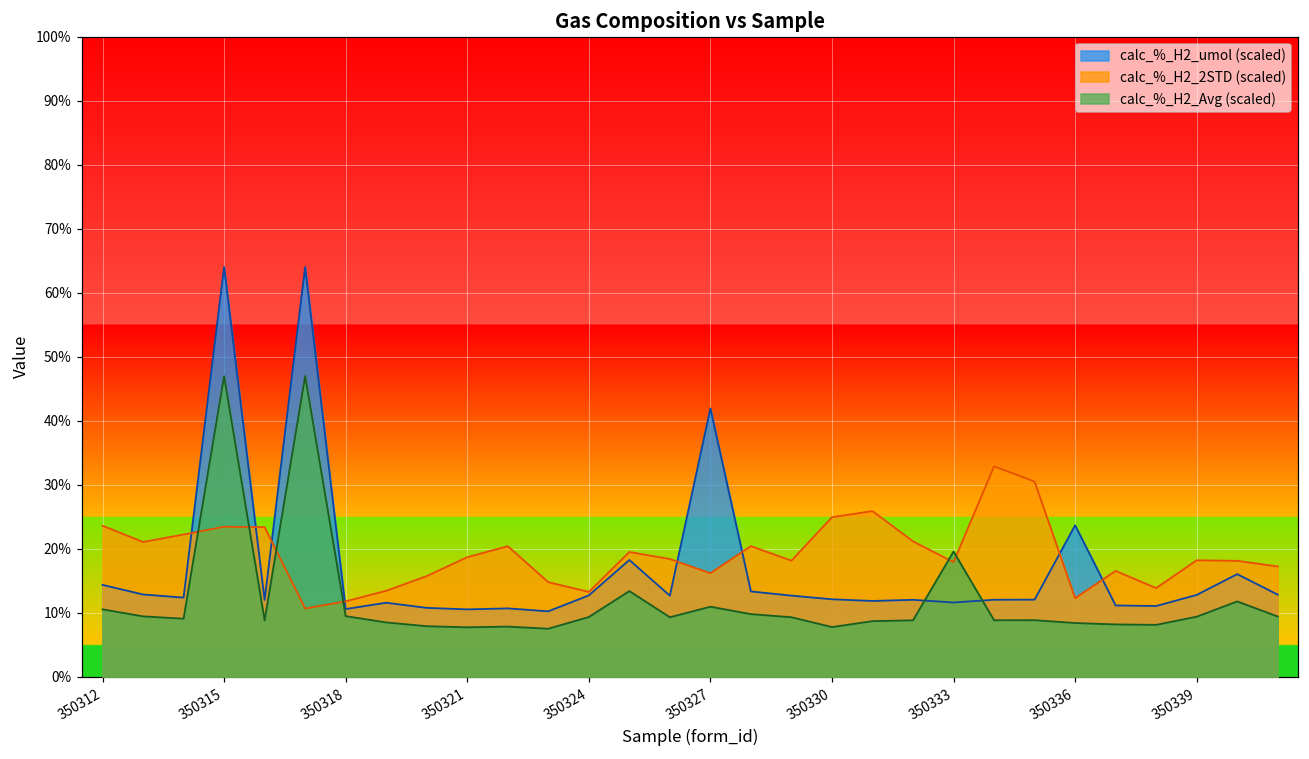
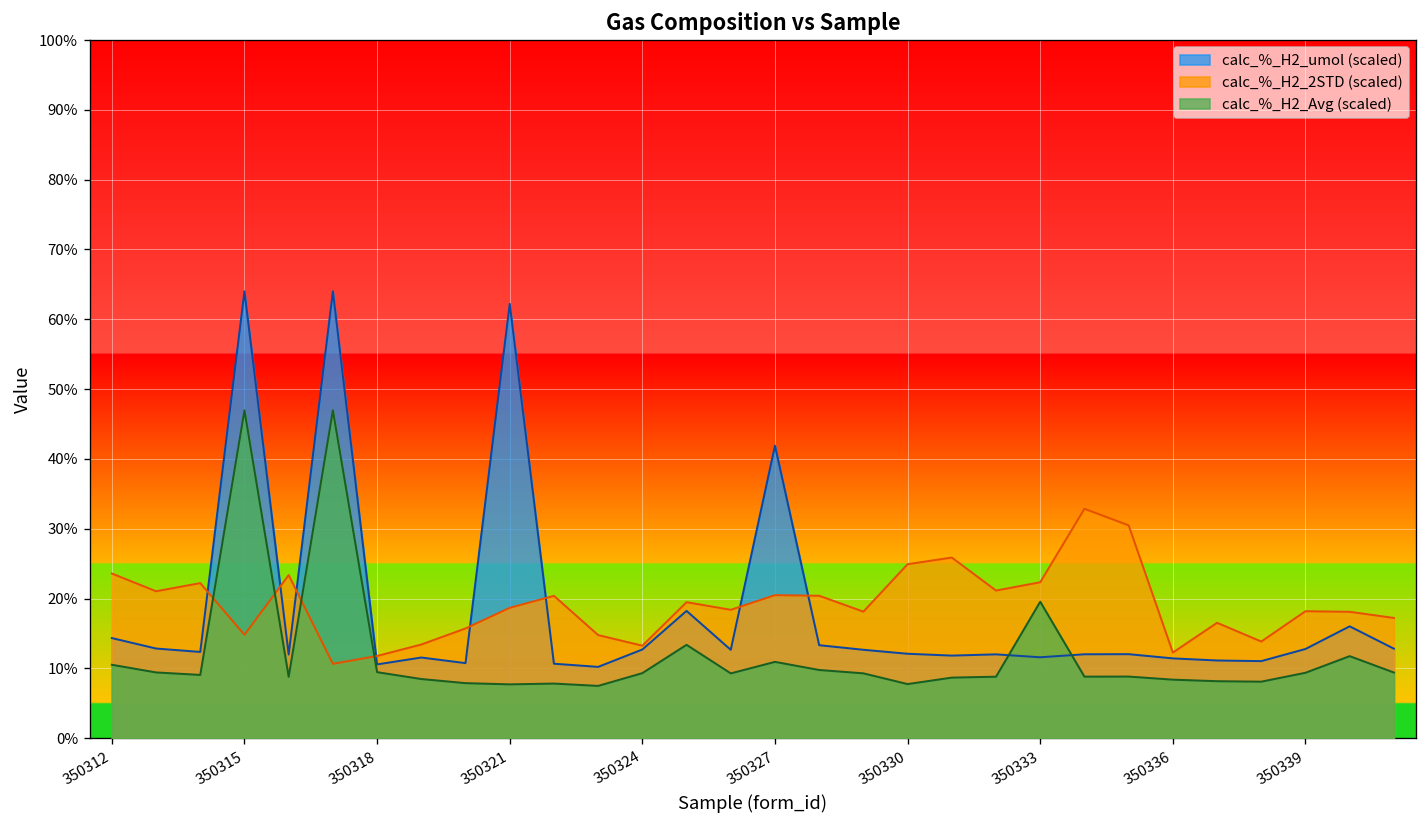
calc_%_H2_2STD (scaled), 350315: 23% -> 15%
calc_%_H2_umol (scaled), 350321: 11% -> 62%
calc_%_H2_2STD (scaled), 350327: 16% -> 20%
calc_%_H2_2STD (scaled), 350333: 18% -> 22%
calc_%_H2_umol (scaled), 350336: 24% -> 11%
